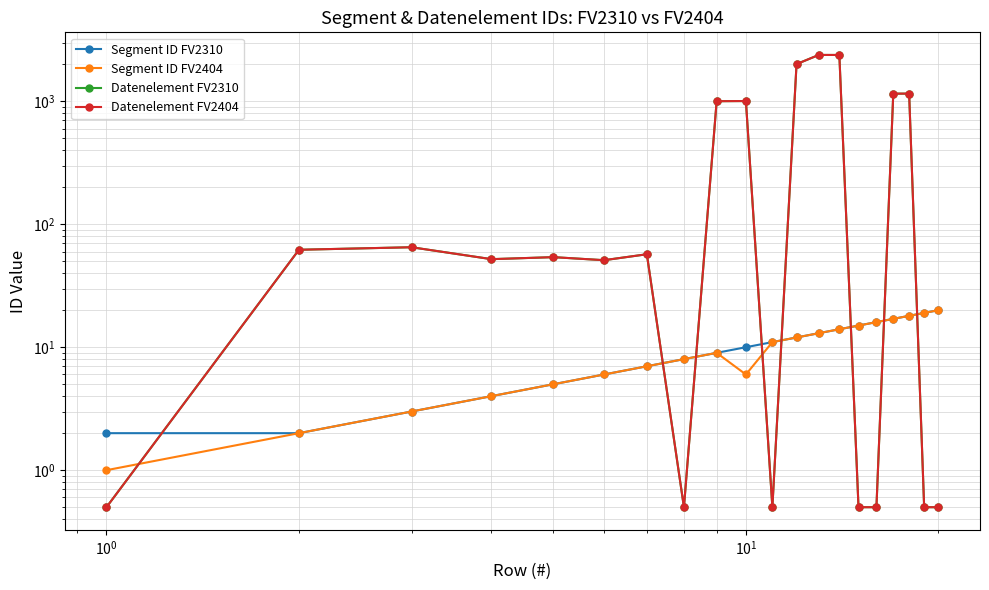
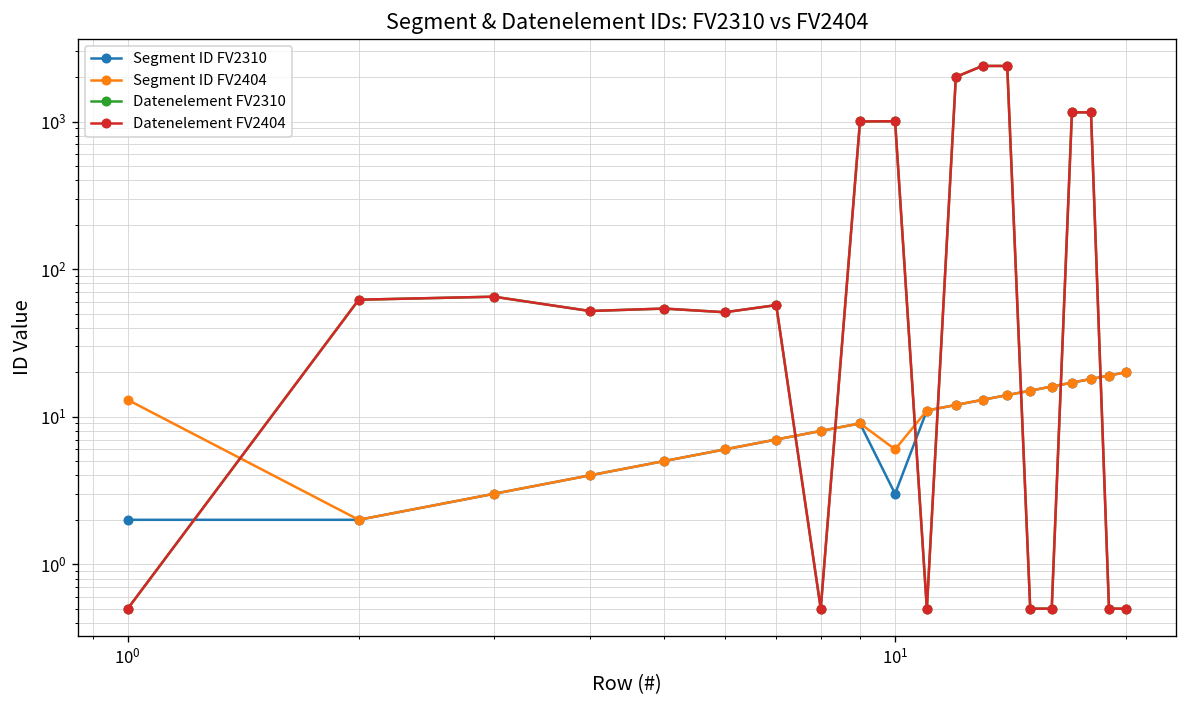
Segment ID FV2404, 10^0: 1 -> 13
Segment ID FV2310, 10^1: 10 -> 3
